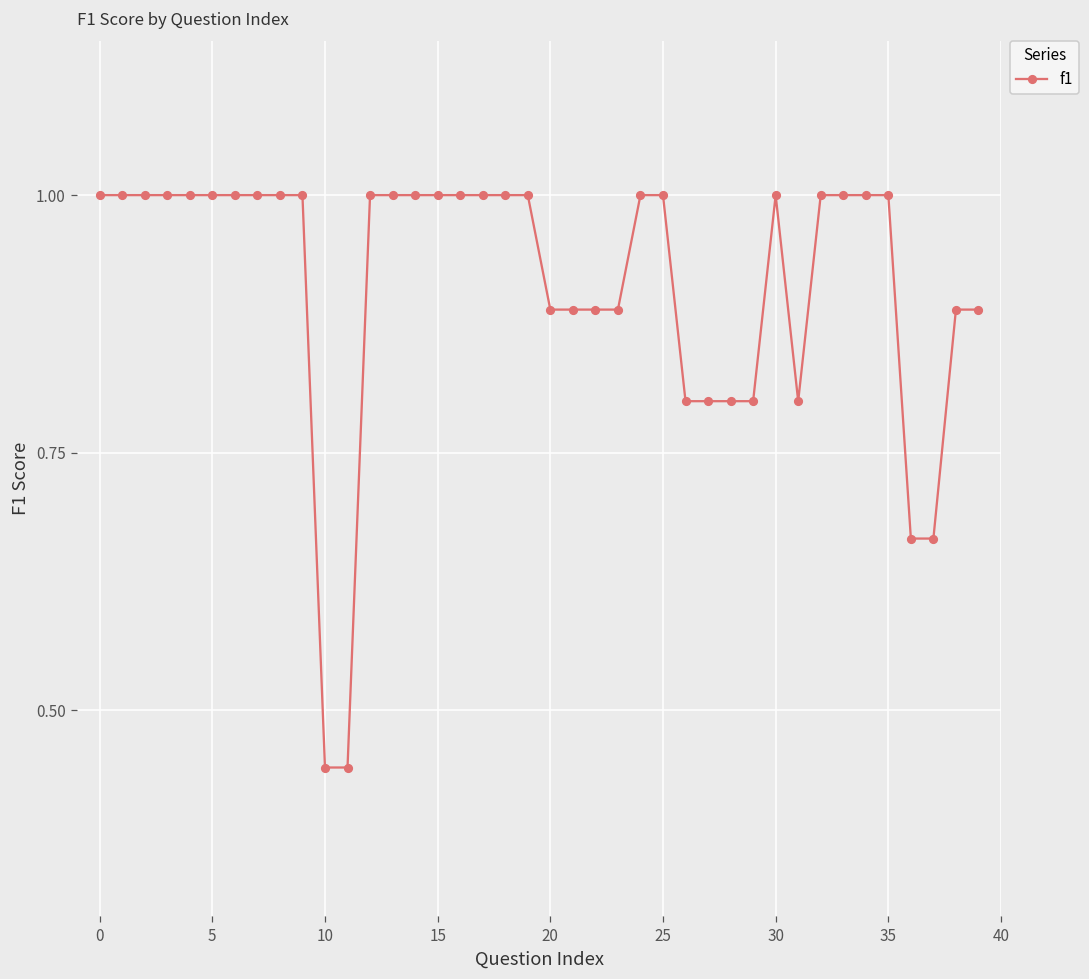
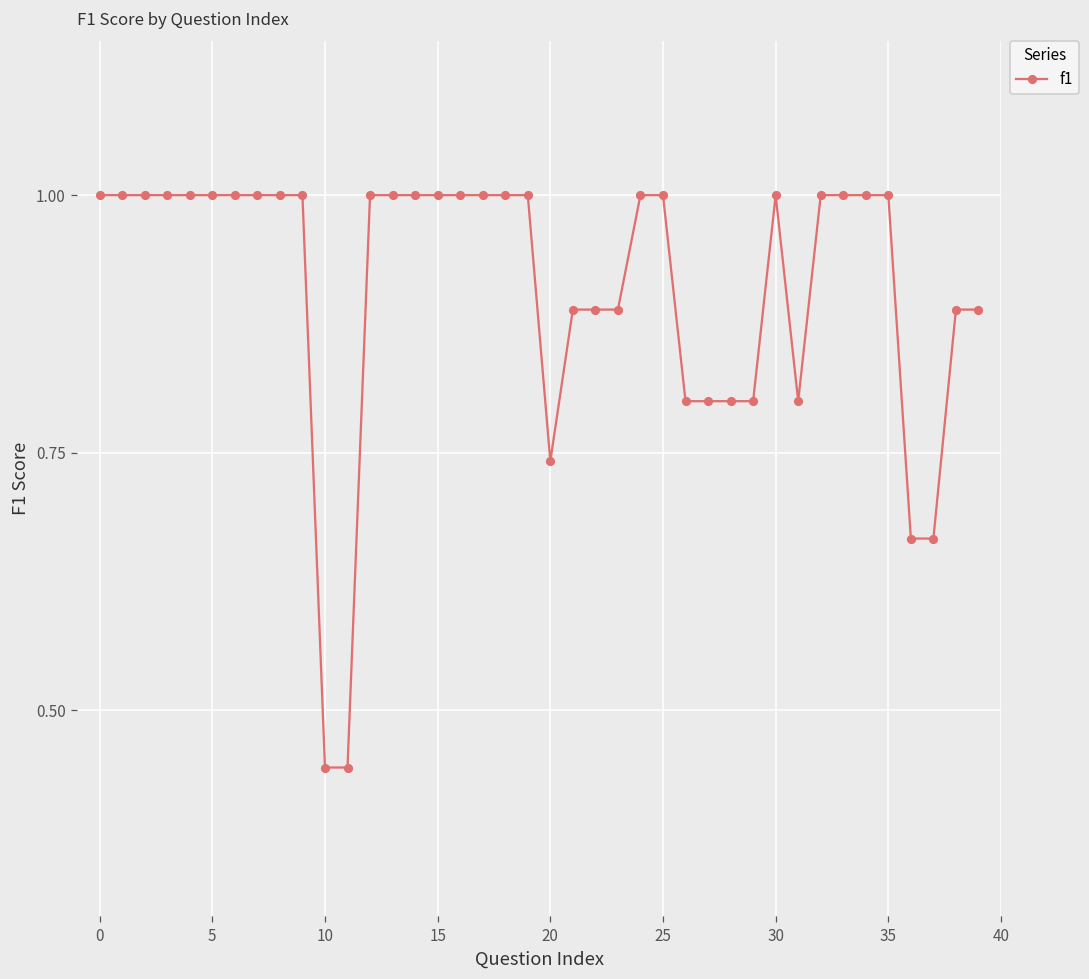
20: 0.89 -> 0.74
